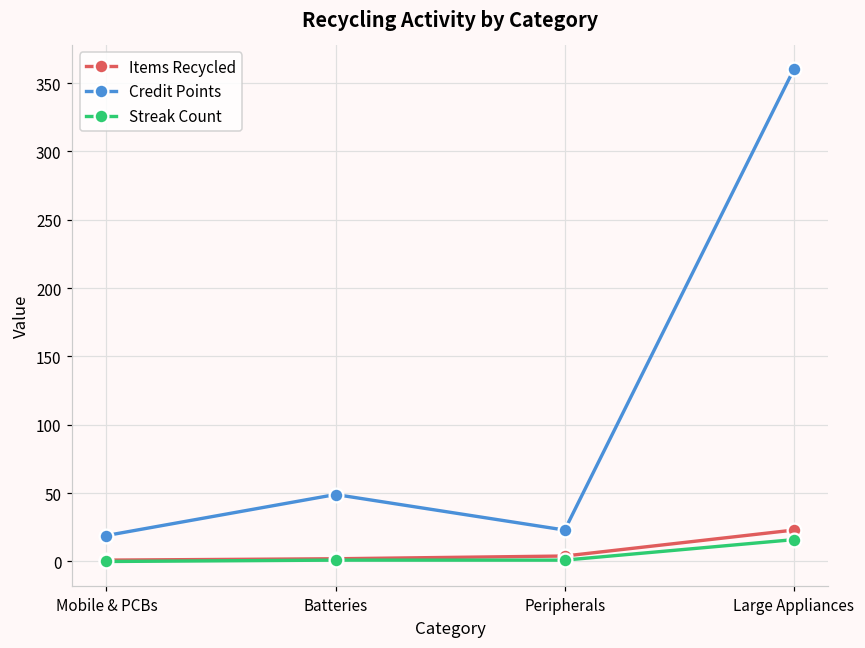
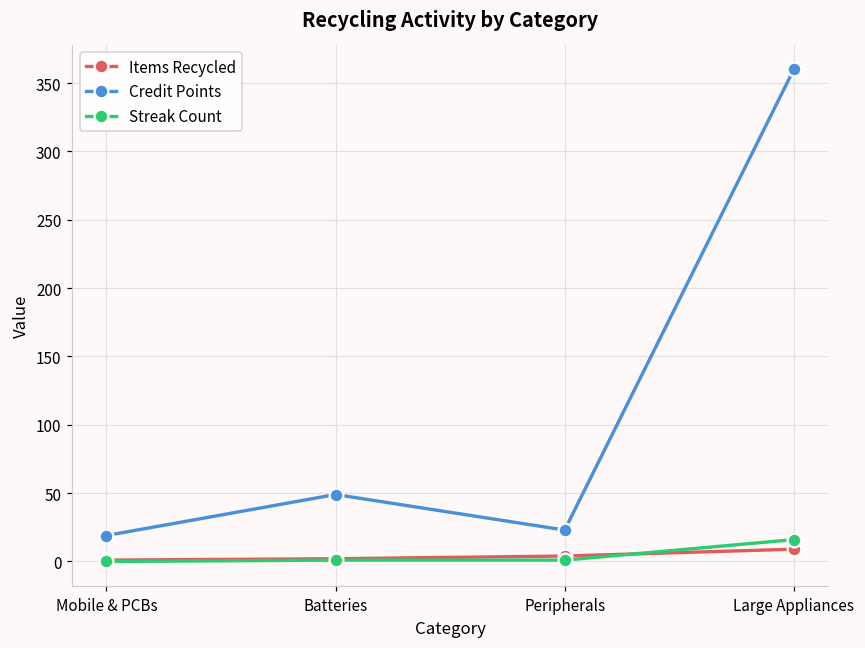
Items Recycled, Large Appliances: 23 -> 9
